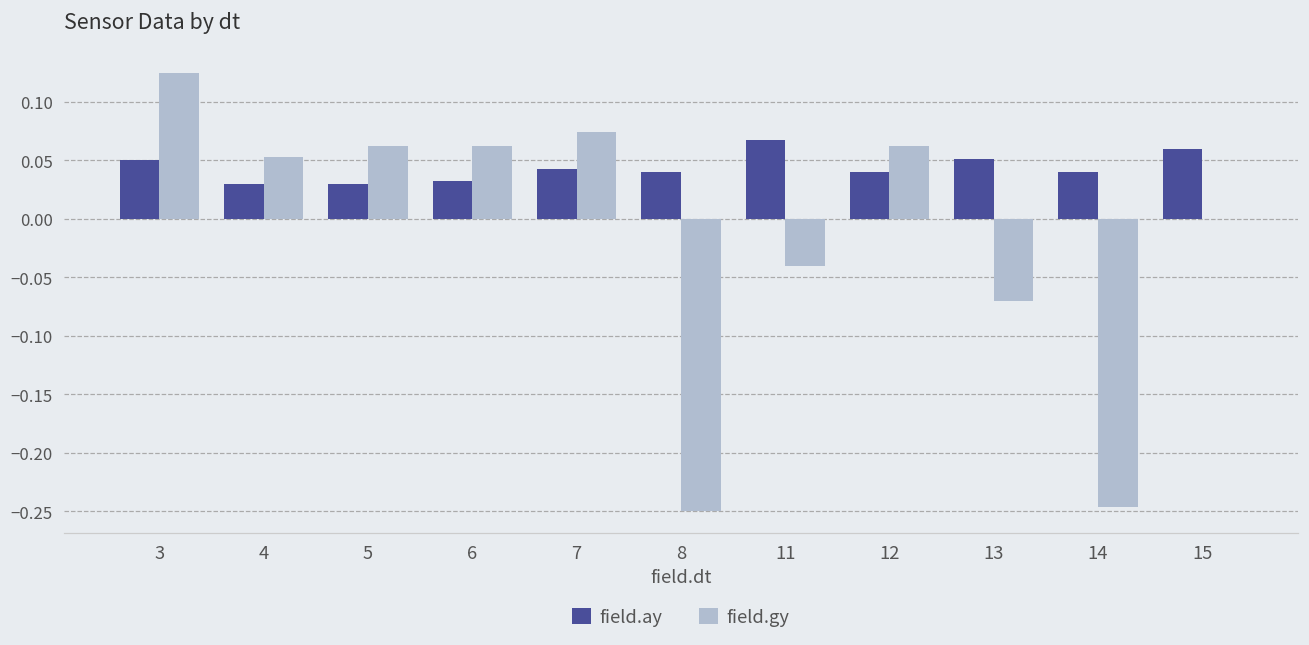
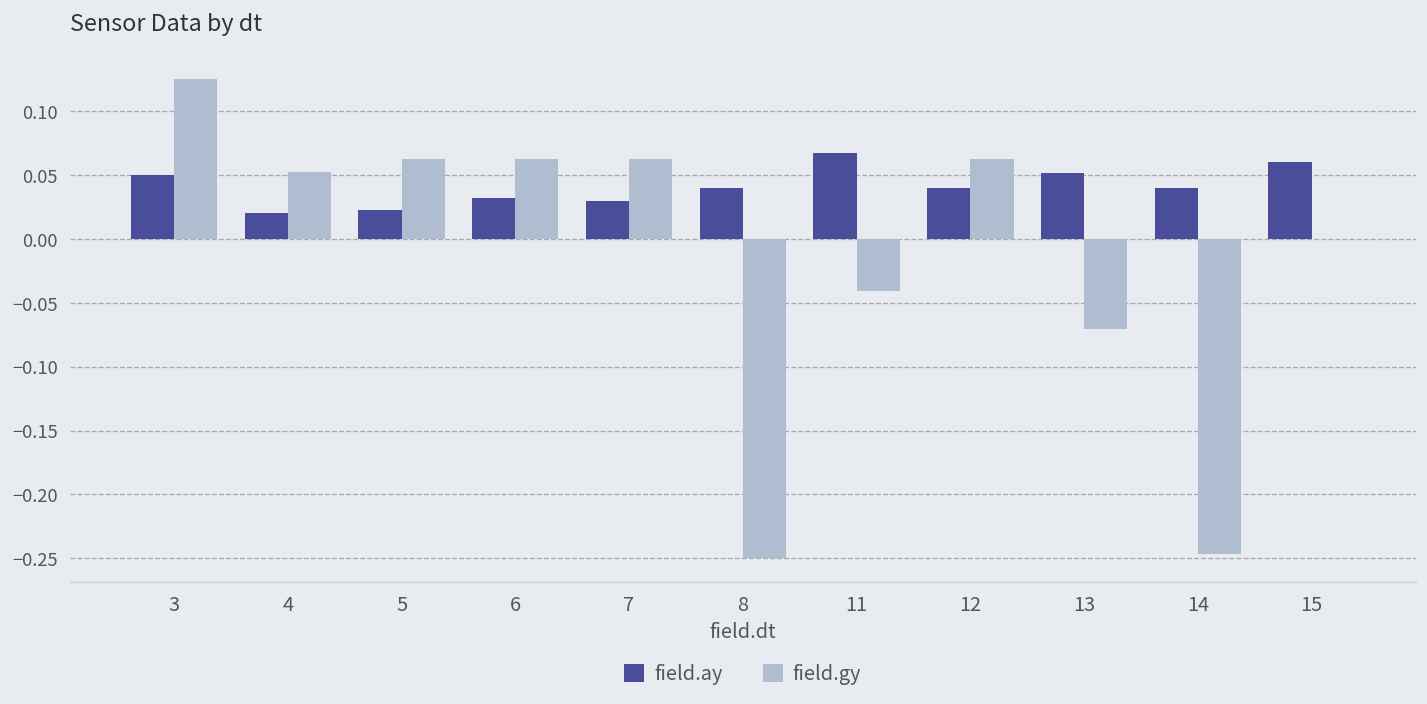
field.ay, 4: 0.030 -> 0.020
field.ay, 5: 0.030 -> 0.022
field.ay, 7: 0.042 -> 0.030
field.gy, 7: 0.074 -> 0.063
